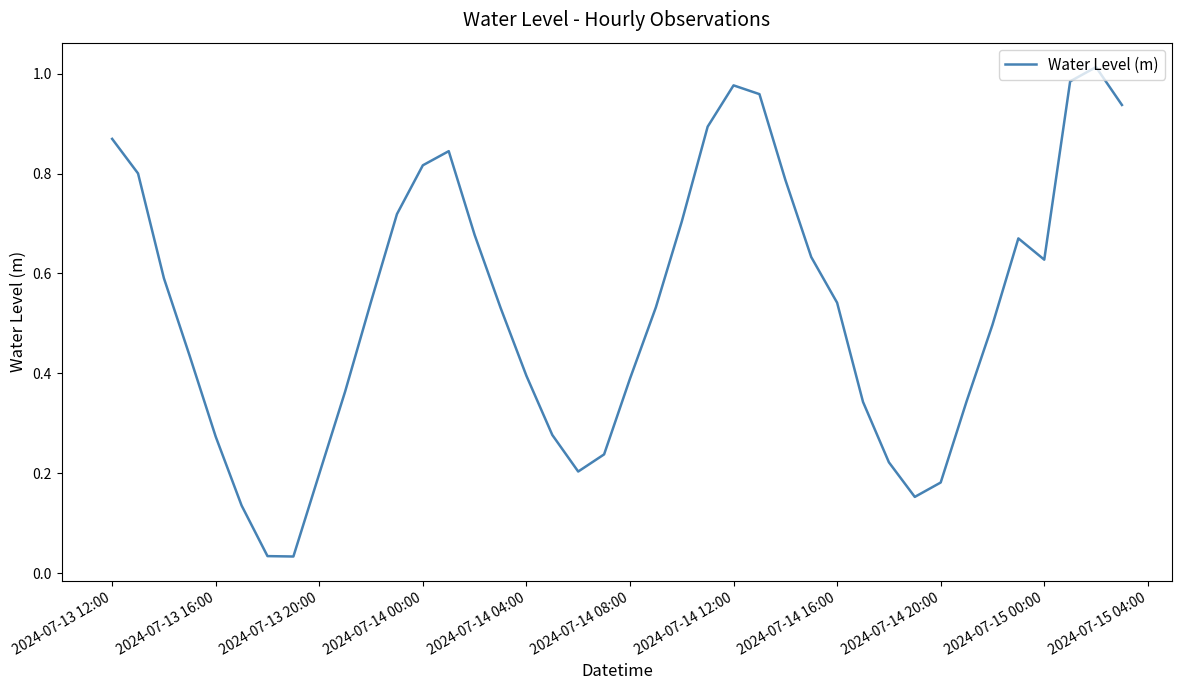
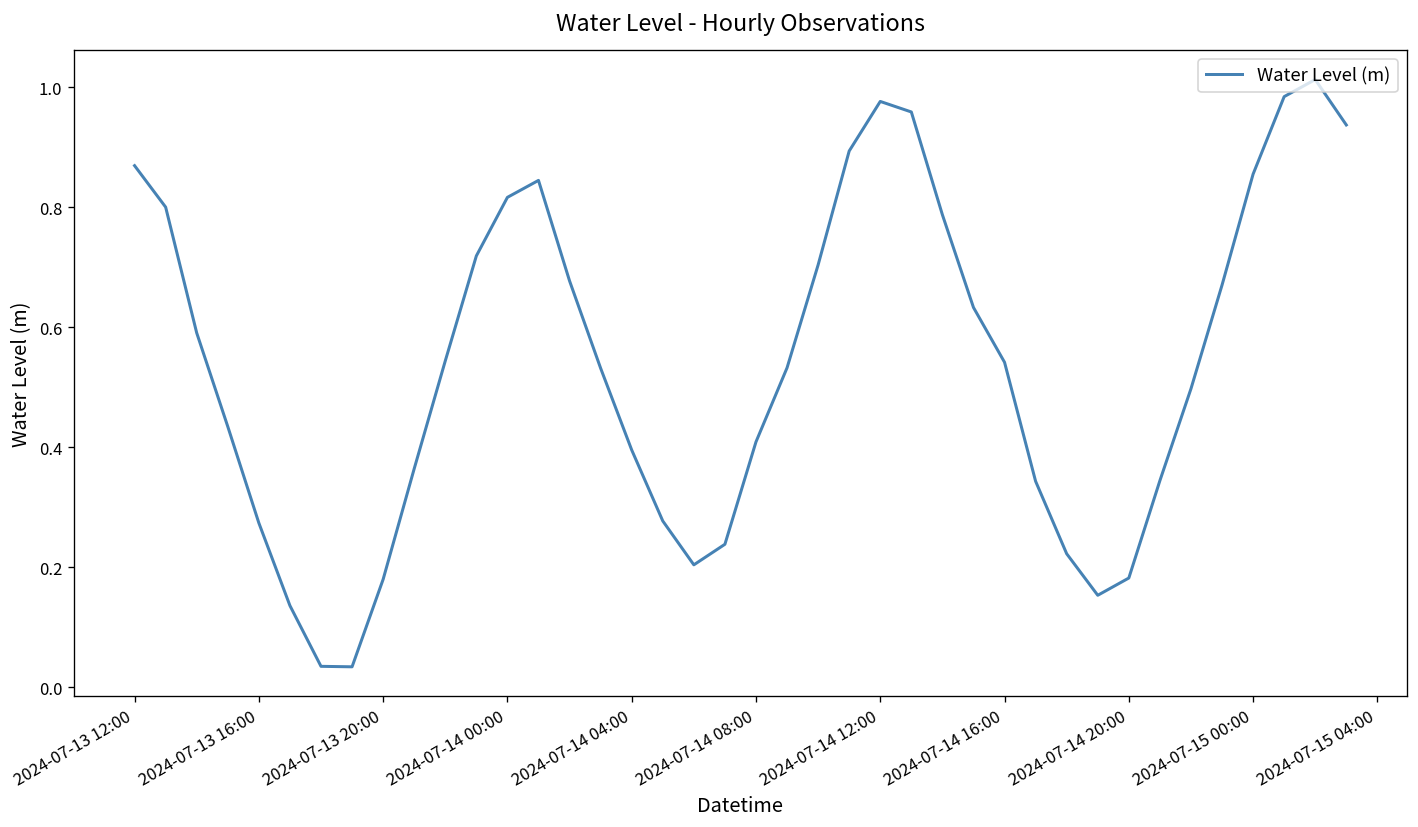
2024-07-13 20:00: 0.20 -> 0.18
2024-07-14 08:00: 0.39 -> 0.41
2024-07-15 00:00: 0.63 -> 0.86
